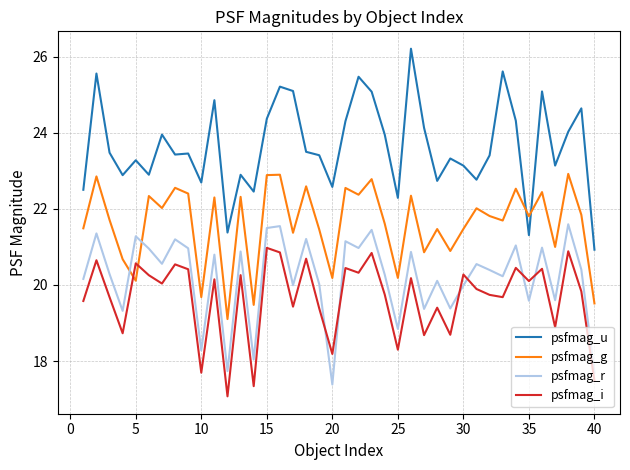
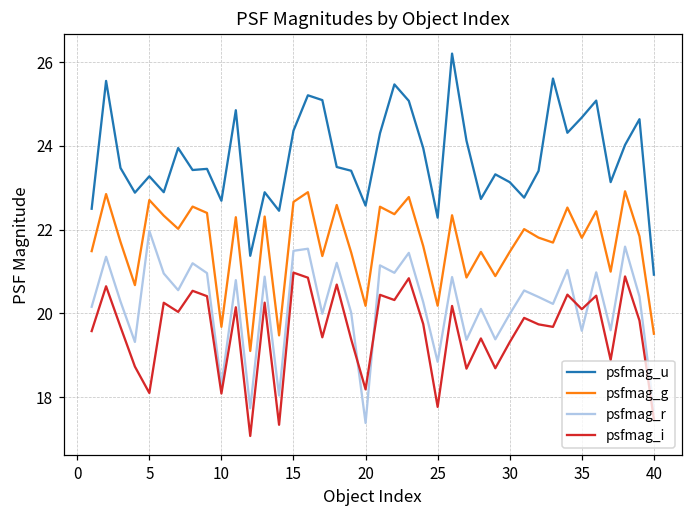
psfmag_g, 5: 20.1 -> 22.7
psfmag_r, 5: 21.3 -> 22.0
psfmag_i, 5: 20.6 -> 18.1
psfmag_i, 10: 17.7 -> 18.1
psfmag_g, 15: 22.9 -> 22.7
psfmag_i, 25: 18.3 -> 17.8
psfmag_i, 30: 20.3 -> 19.3
psfmag_u, 35: 21.3 -> 24.7
